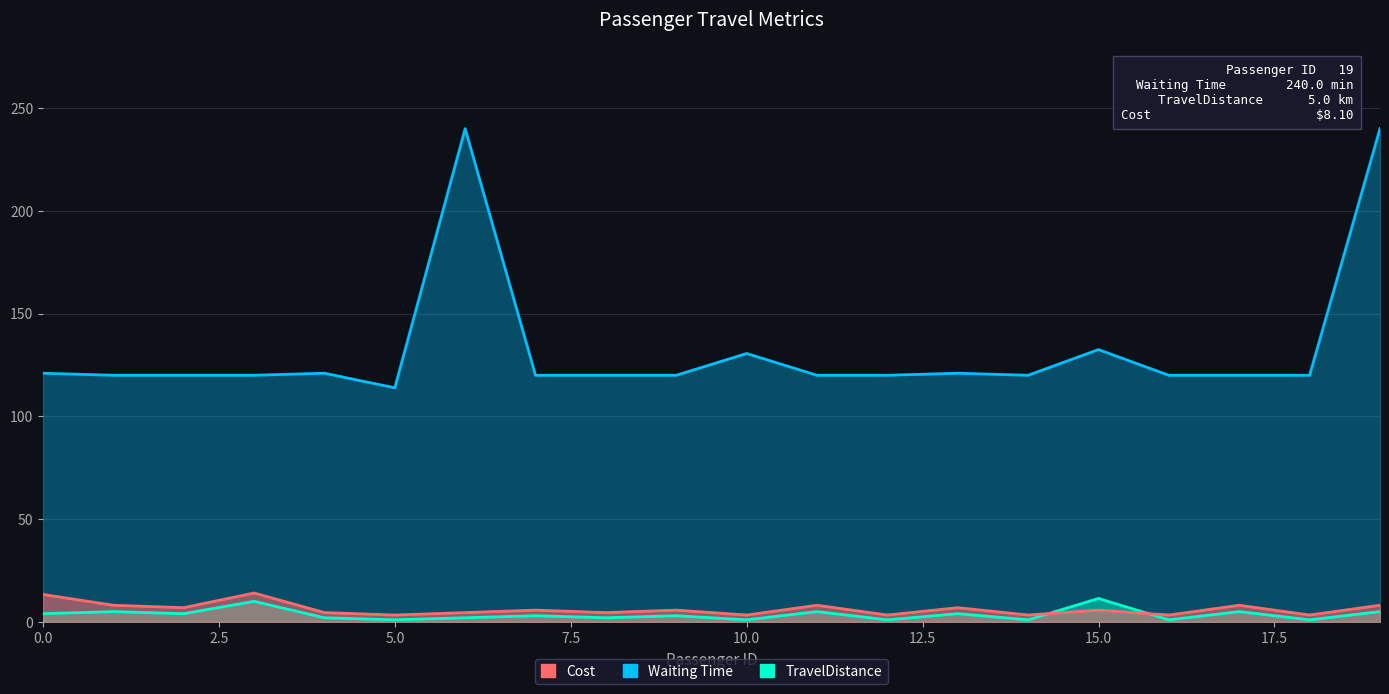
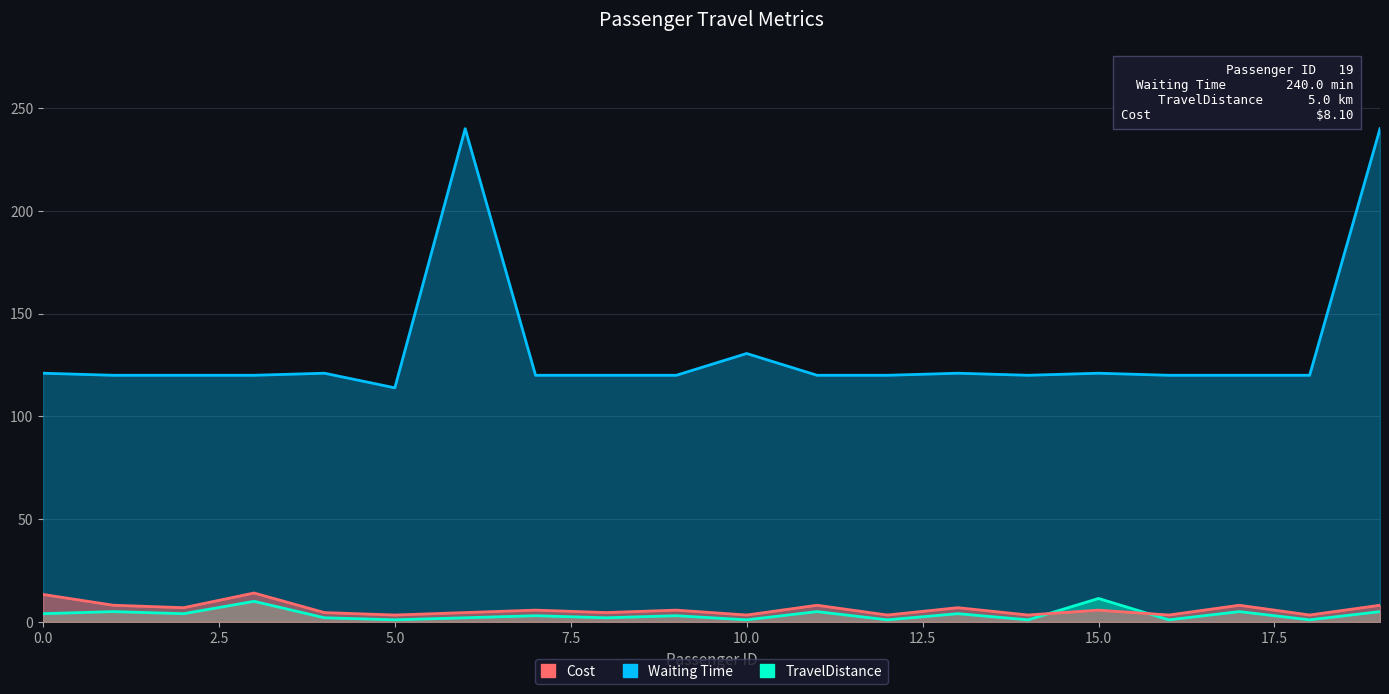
Waiting Time, 15.0: 133 -> 121
